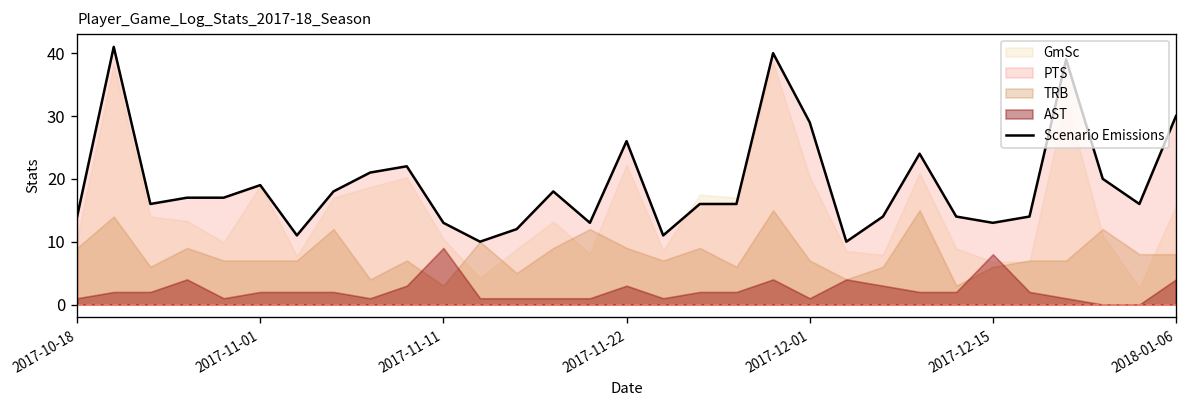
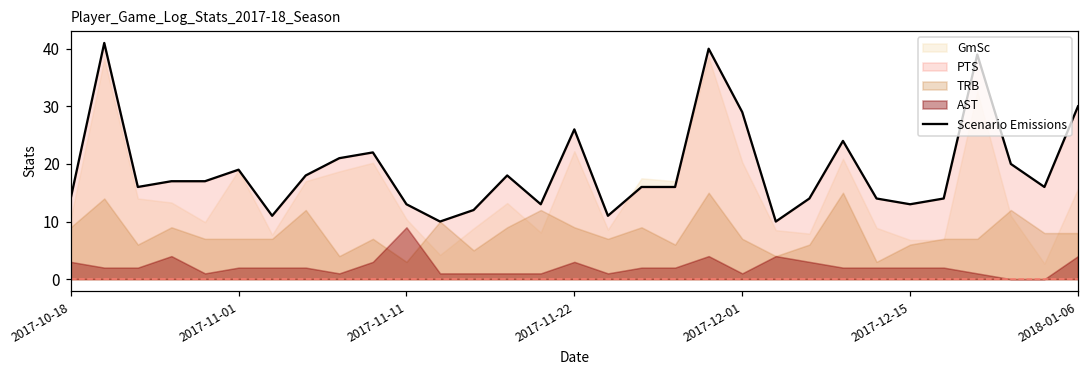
AST, 2017-10-18: 1 -> 3
AST, 2017-12-15: 8 -> 2
